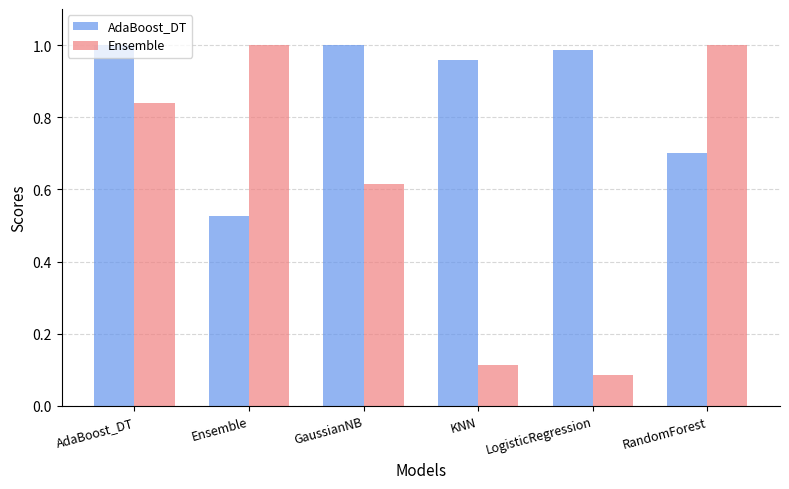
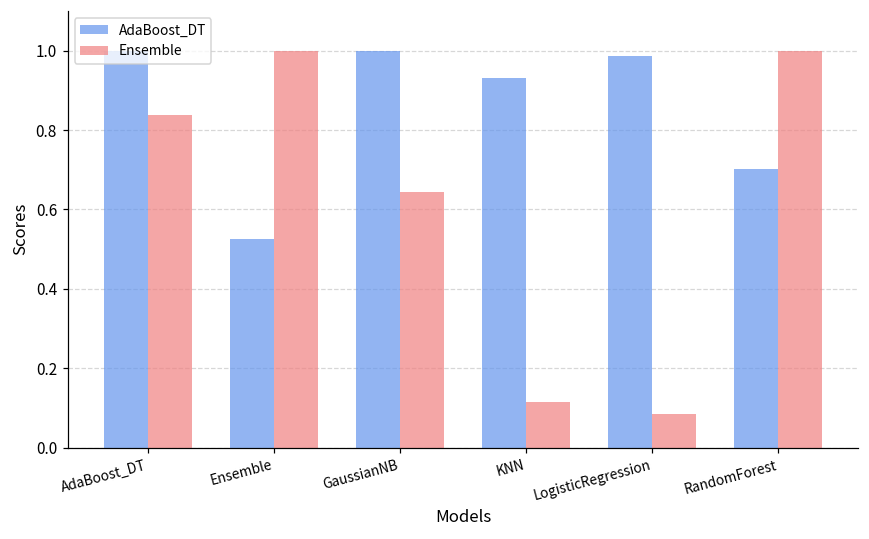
Ensemble, GaussianNB: 0.62 -> 0.64
AdaBoost_DT, KNN: 0.96 -> 0.93
